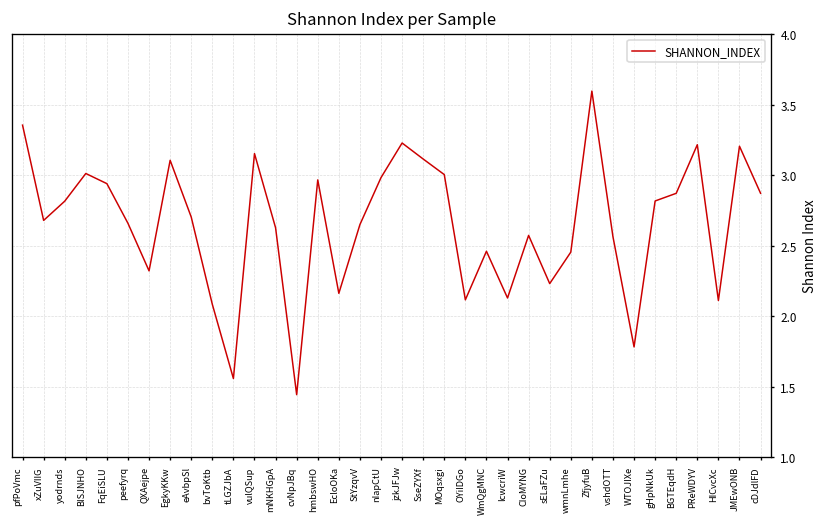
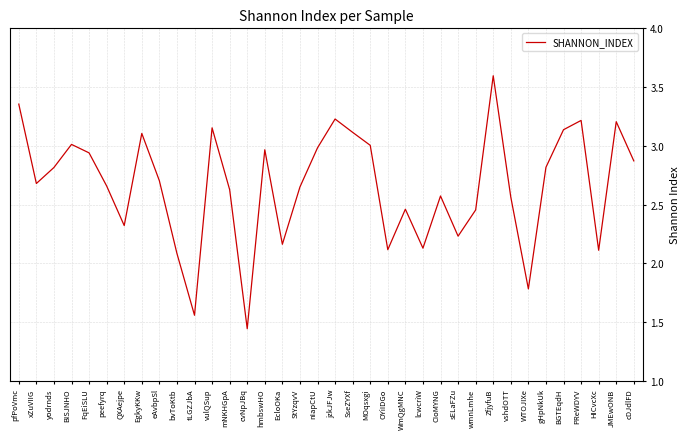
BGTEqdH: 2.87 -> 3.14
